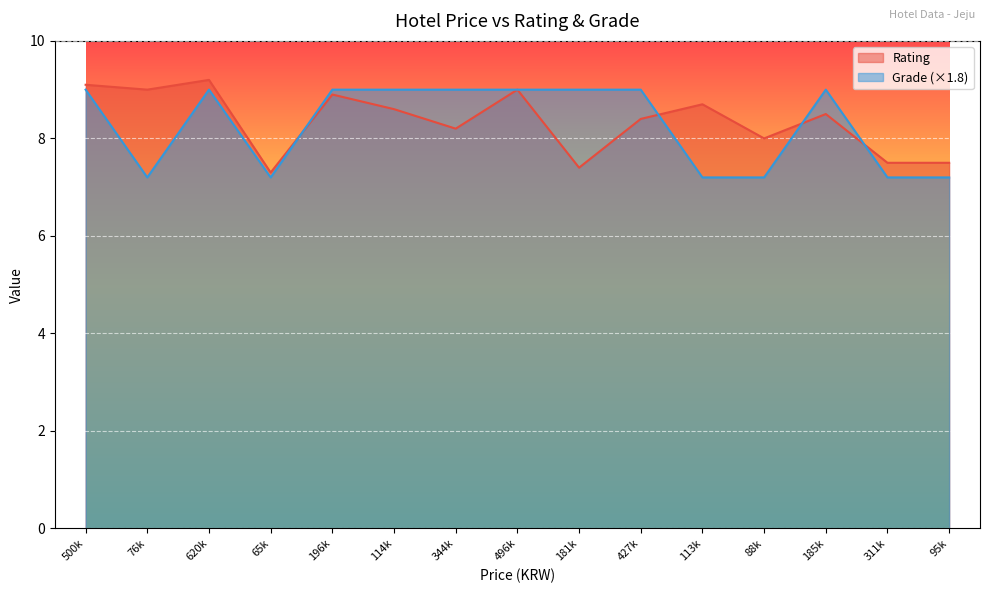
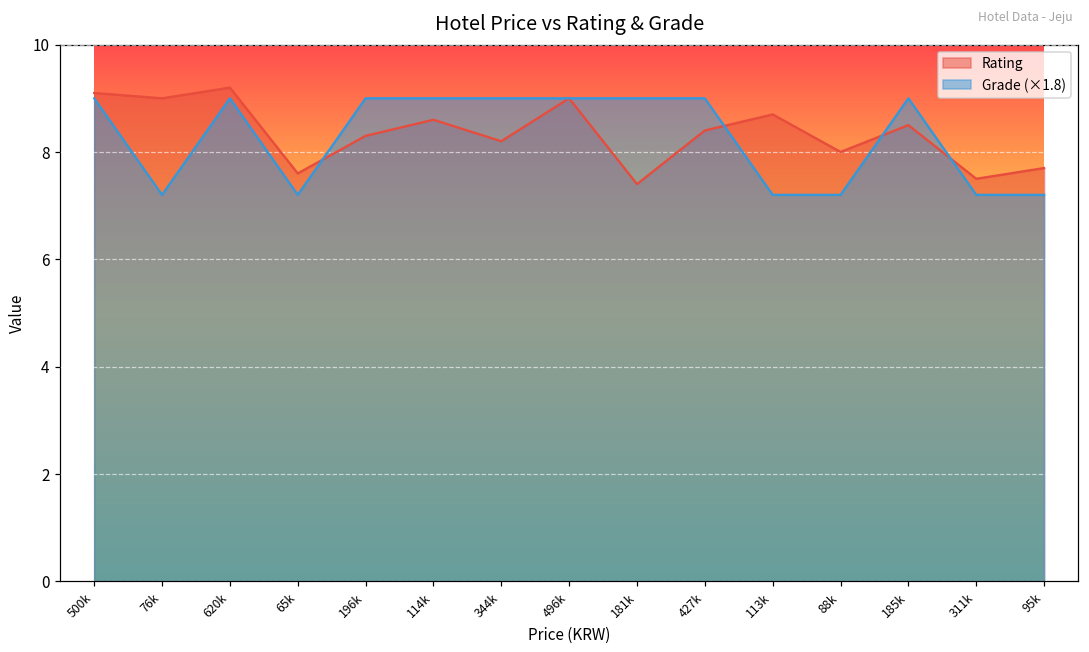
Rating, 65k: 7.3 -> 7.6
Rating, 196k: 8.9 -> 8.3
Rating, 95k: 7.5 -> 7.7
